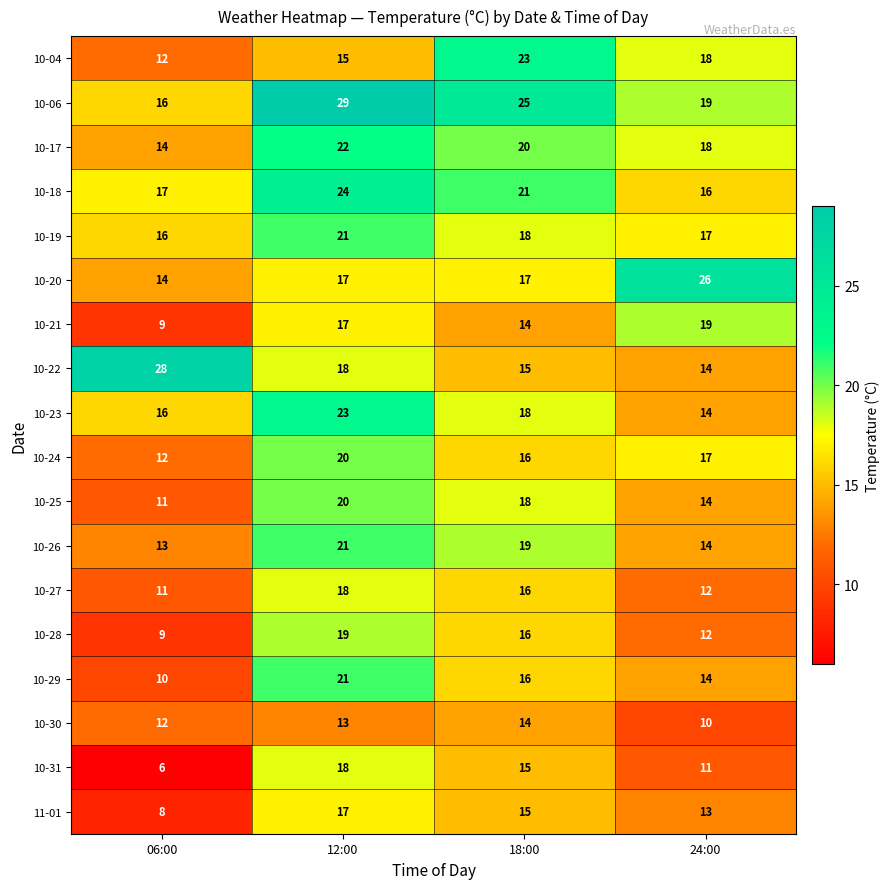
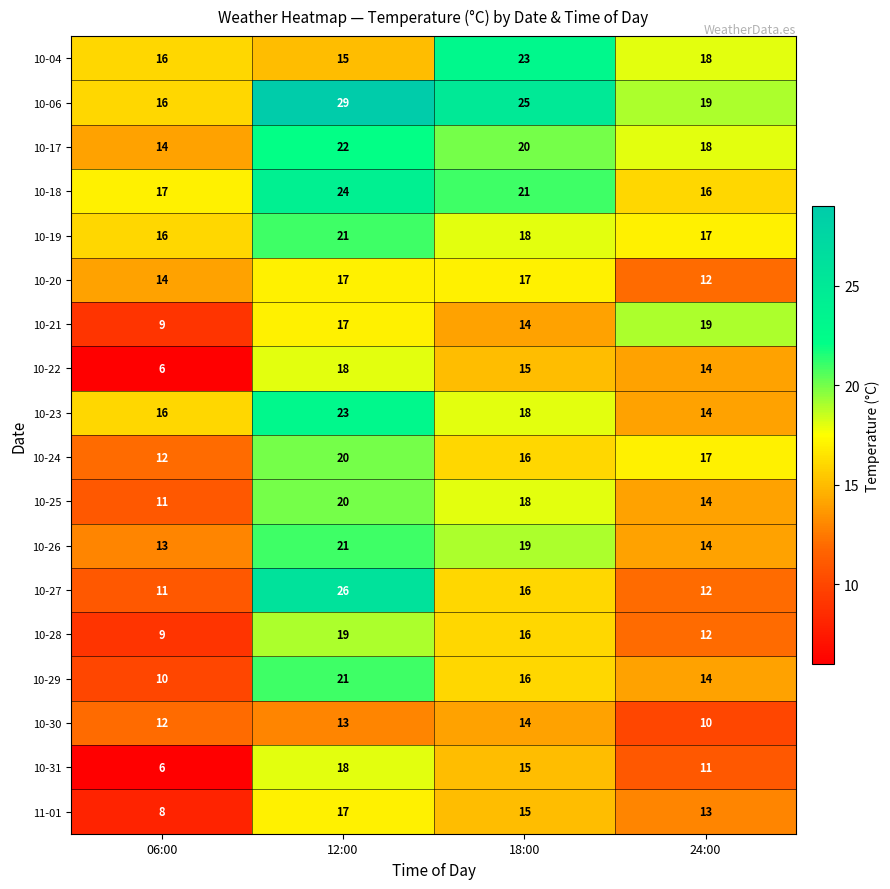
10-04, 06:00: 12 -> 16
10-20, 24:00: 26 -> 12
10-22, 06:00: 28 -> 6
10-27, 12:00: 18 -> 26
